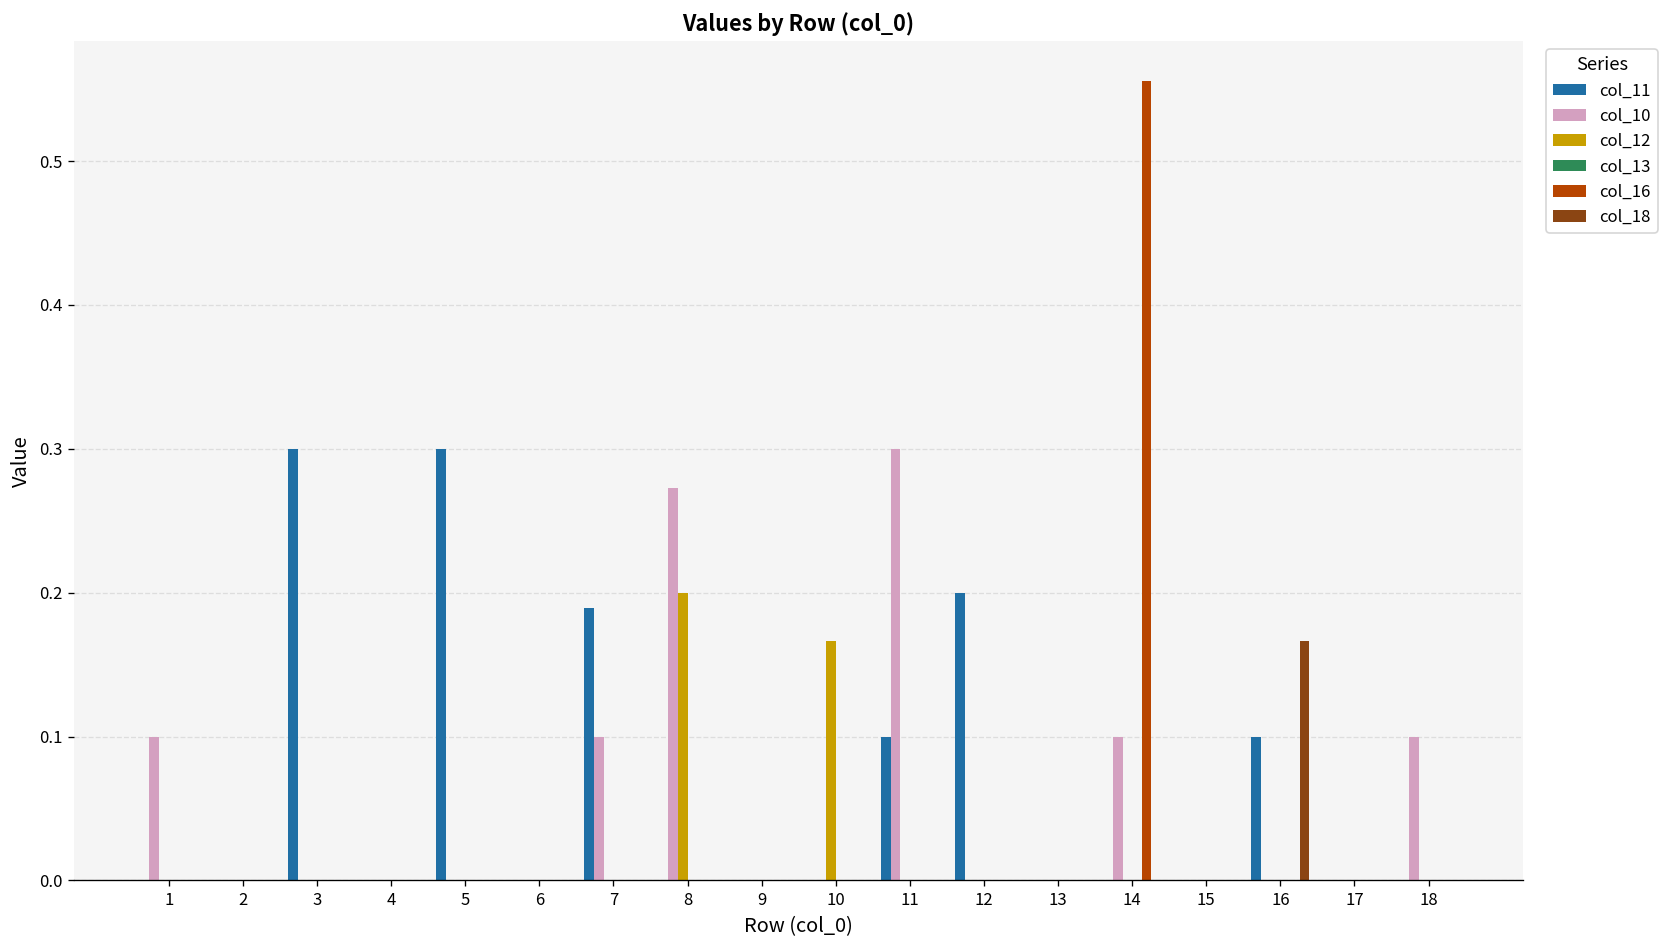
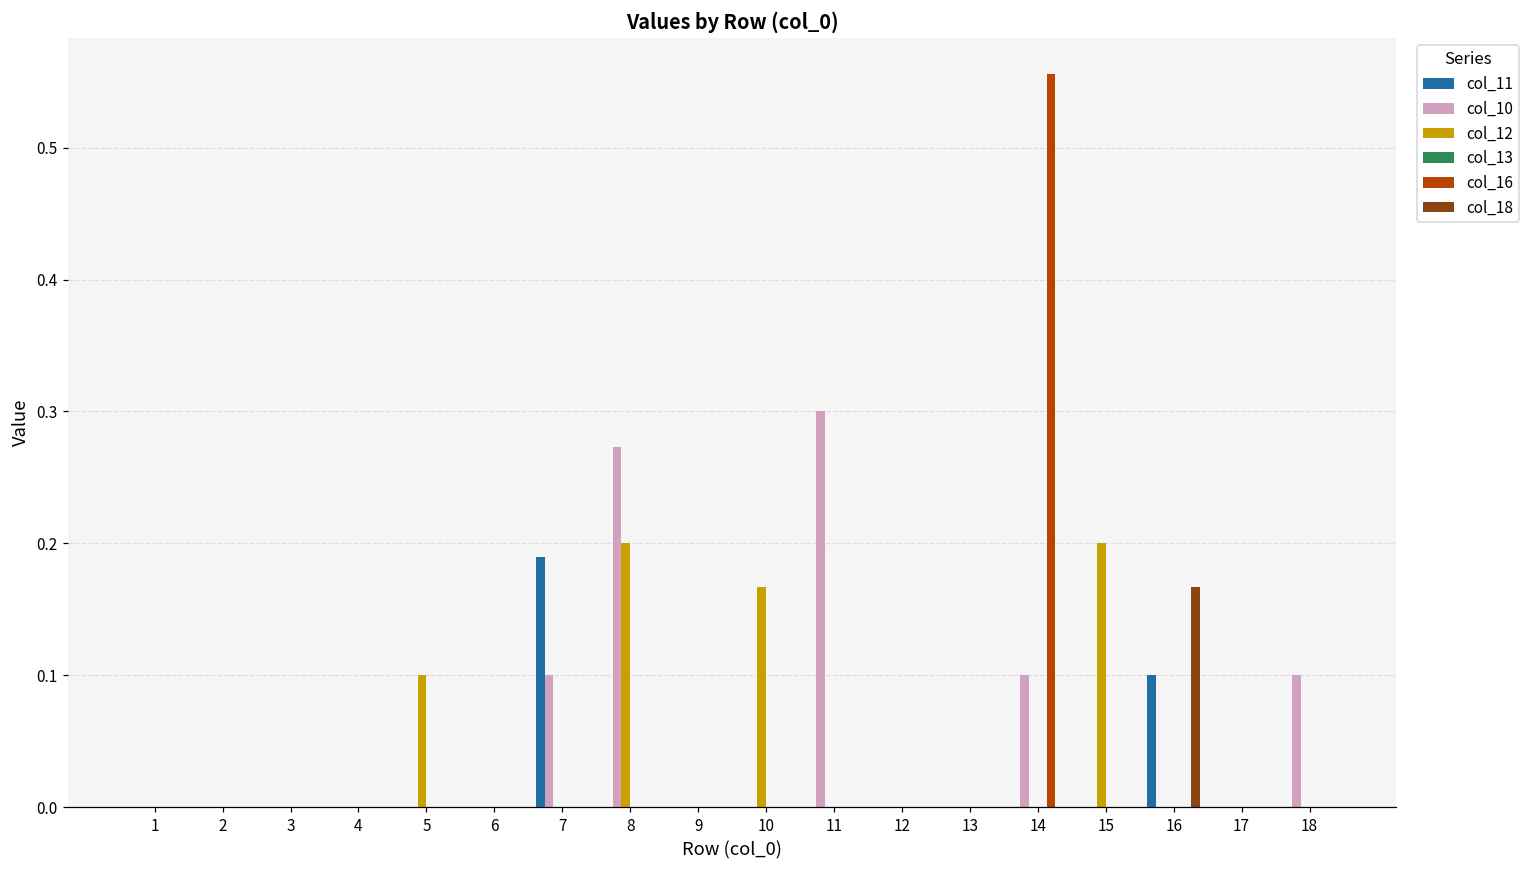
col_10, 1: 0.1 -> 0.0
col_11, 3: 0.3 -> 0.0
col_11, 5: 0.3 -> 0.0
col_12, 5: 0.0 -> 0.1
col_11, 11: 0.1 -> 0.0
col_11, 12: 0.2 -> 0.0
col_12, 15: 0.0 -> 0.2
